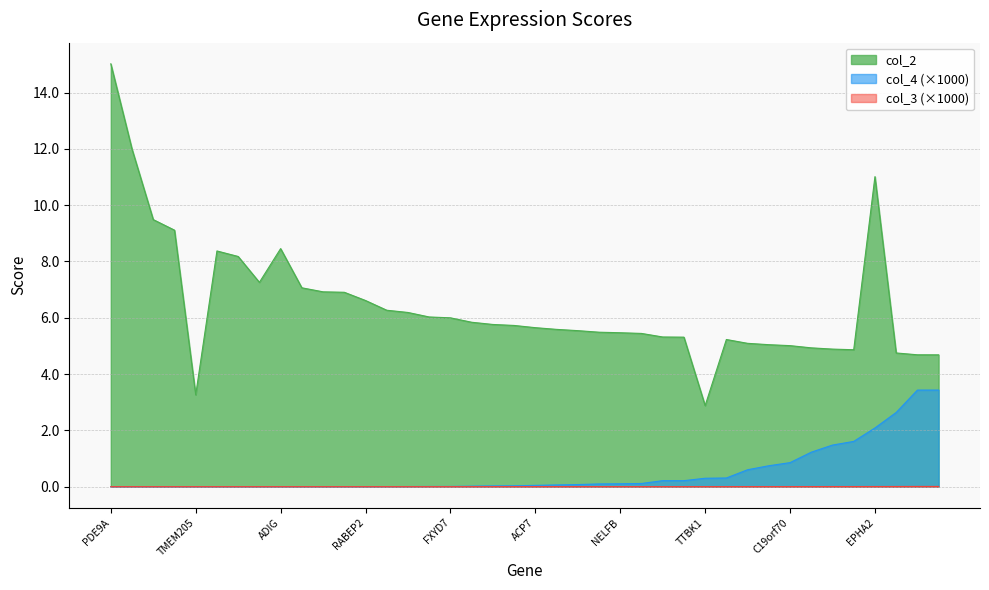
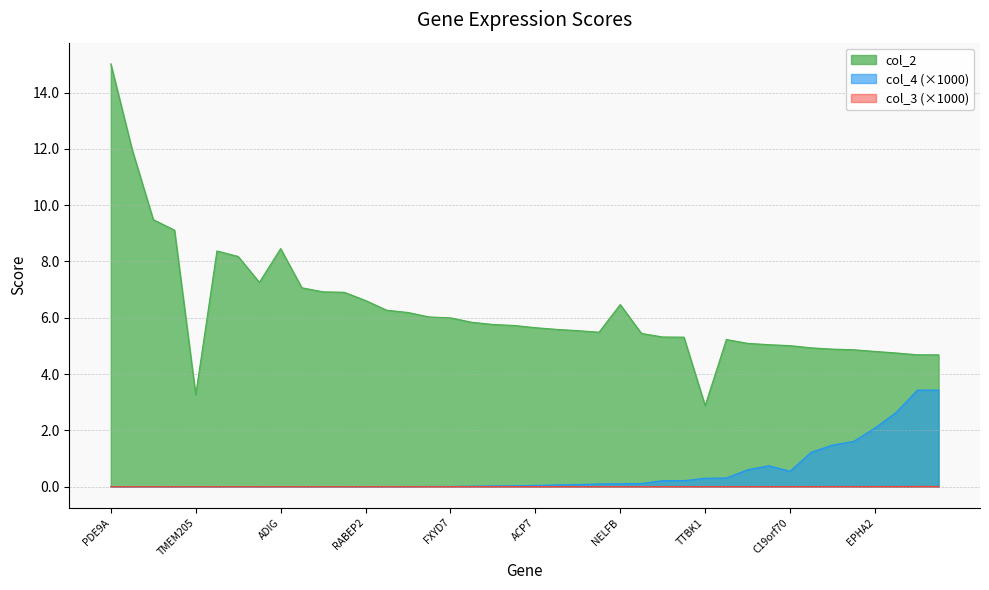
col_2, NELFB: 5.5 -> 6.5
col_4 (×1000), C19orf70: 0.9 -> 0.5
col_2, EPHA2: 11.0 -> 4.8
